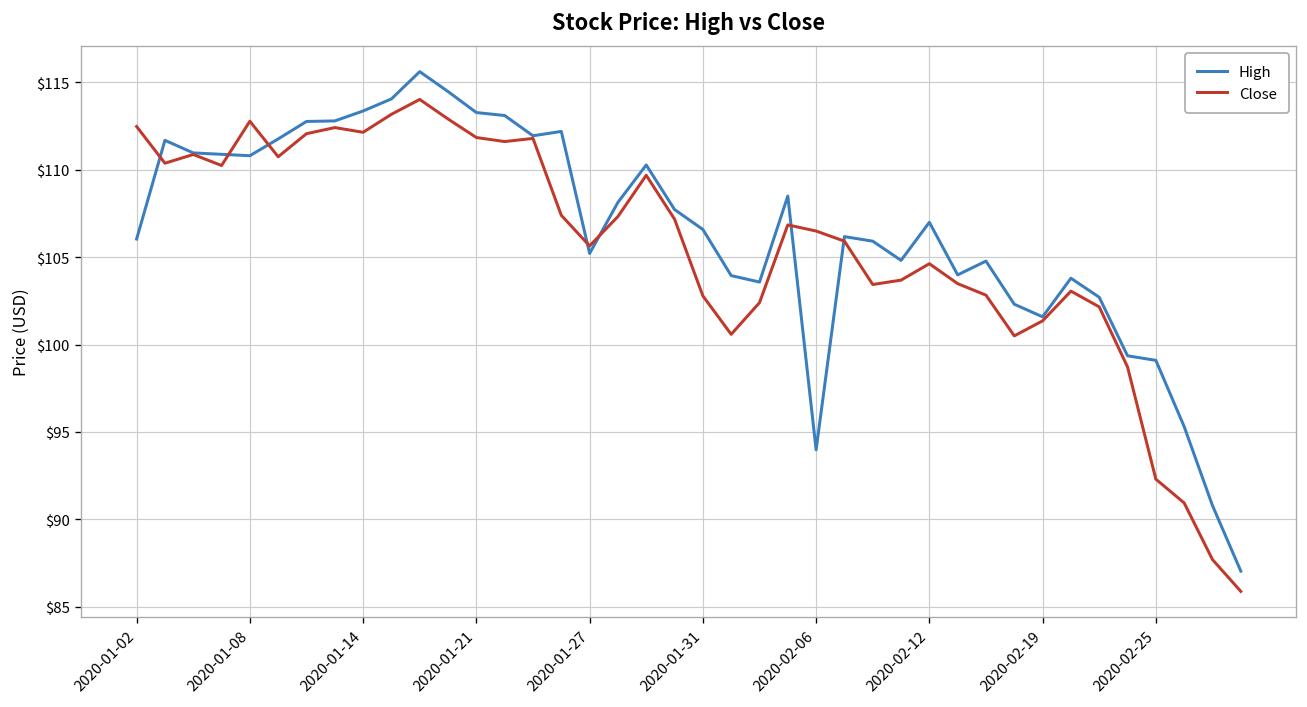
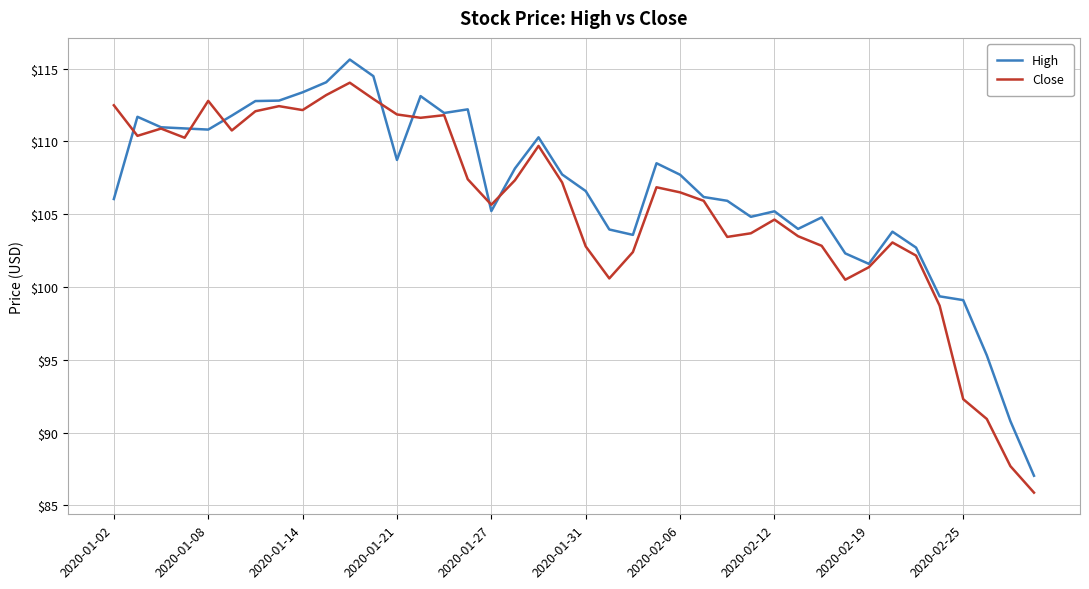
High, 2020-01-21: $113.3 -> $108.7
High, 2020-02-06: $94.0 -> $107.7
High, 2020-02-12: $107.0 -> $105.2
